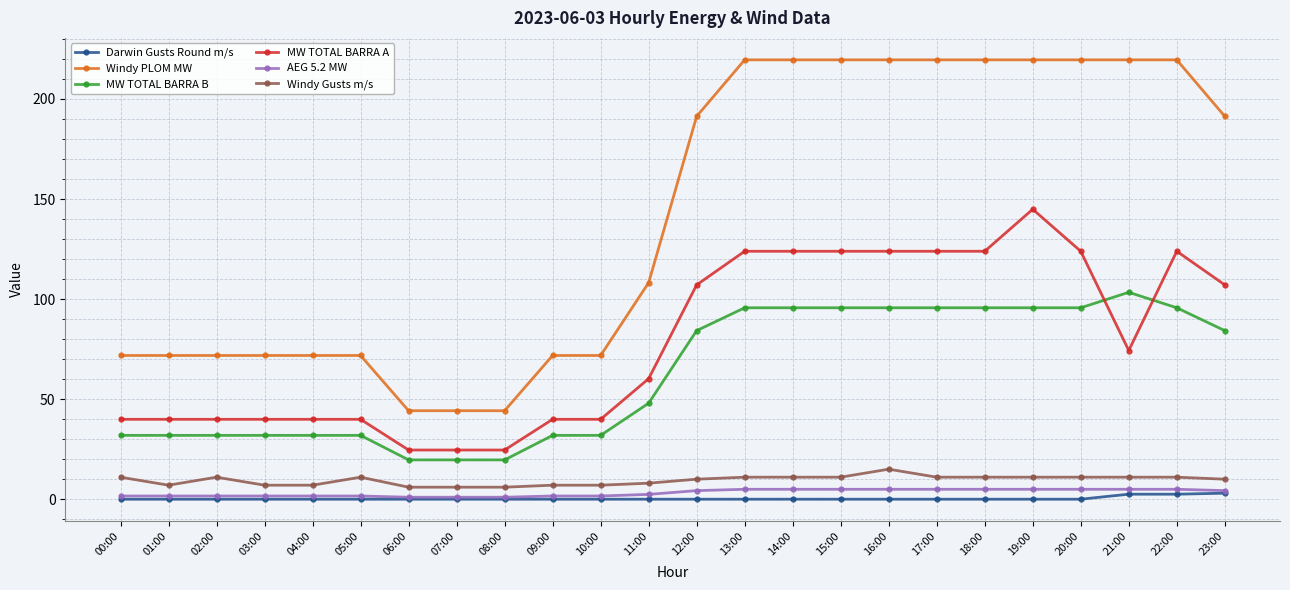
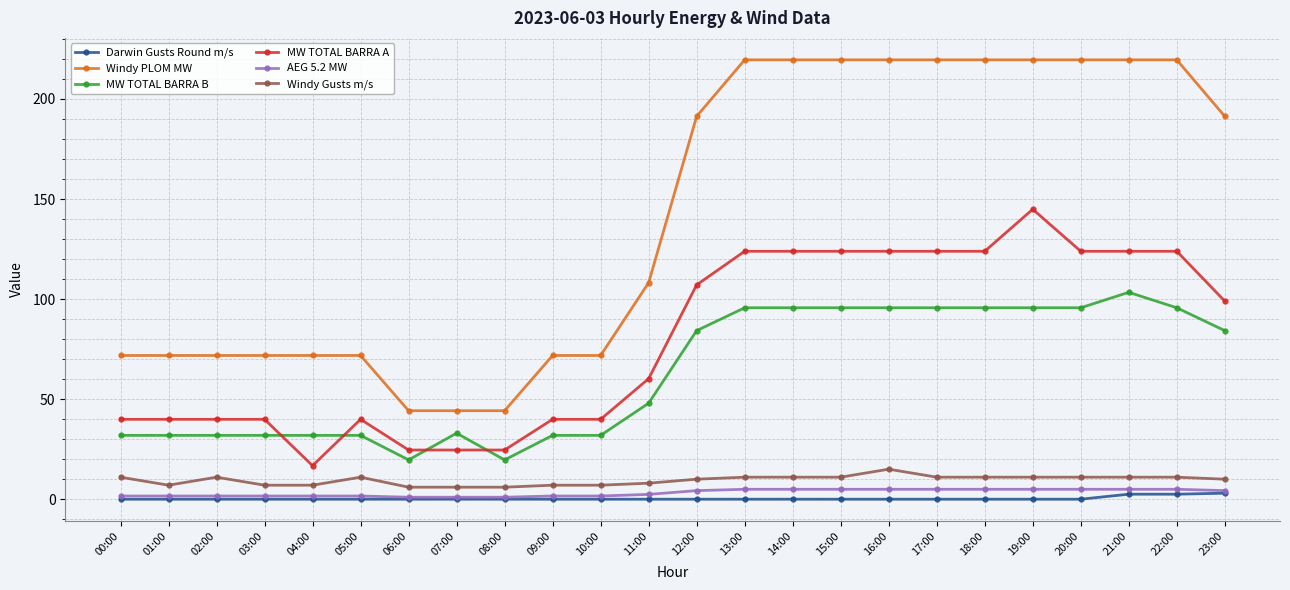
MW TOTAL BARRA A, 04:00: 40 -> 17
MW TOTAL BARRA B, 07:00: 20 -> 33
MW TOTAL BARRA A, 21:00: 74 -> 124
MW TOTAL BARRA A, 23:00: 107 -> 99
